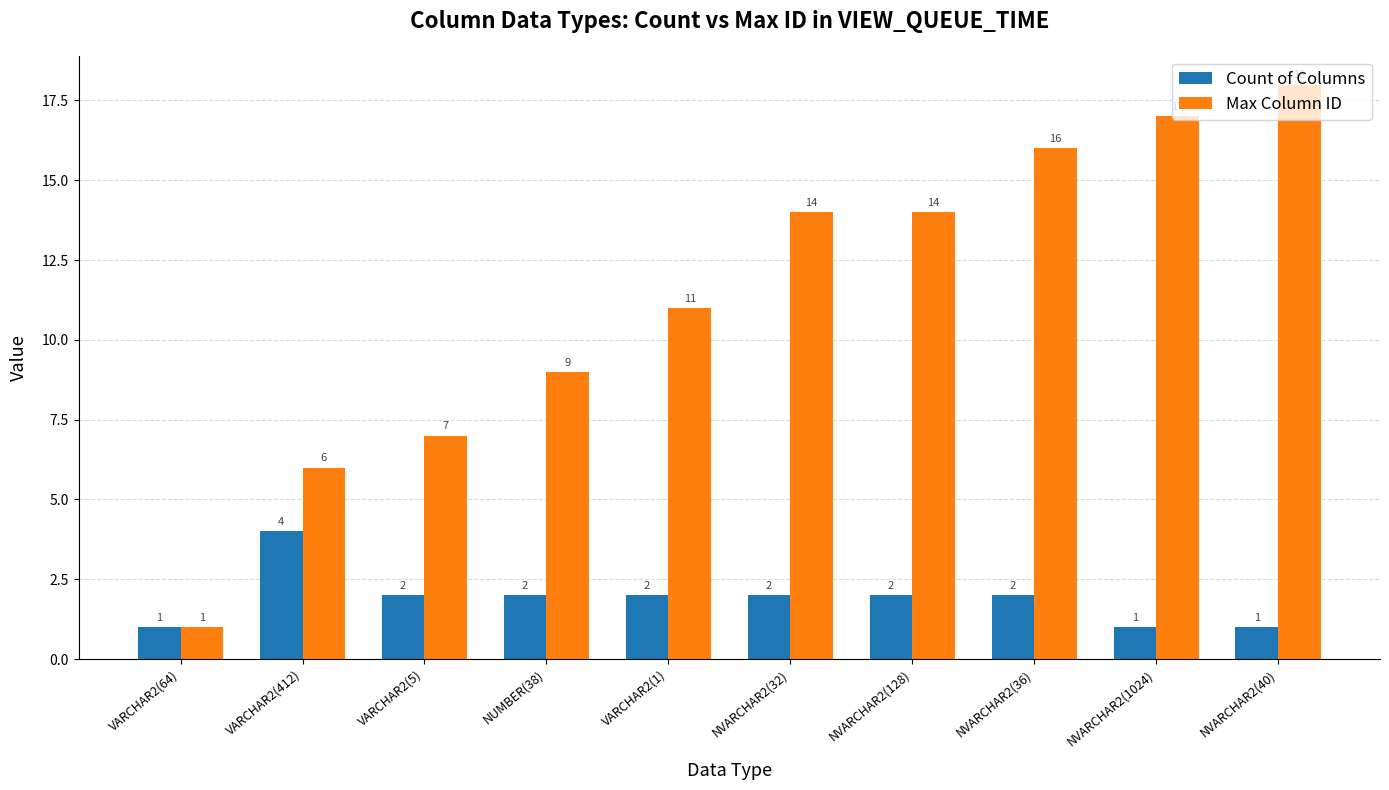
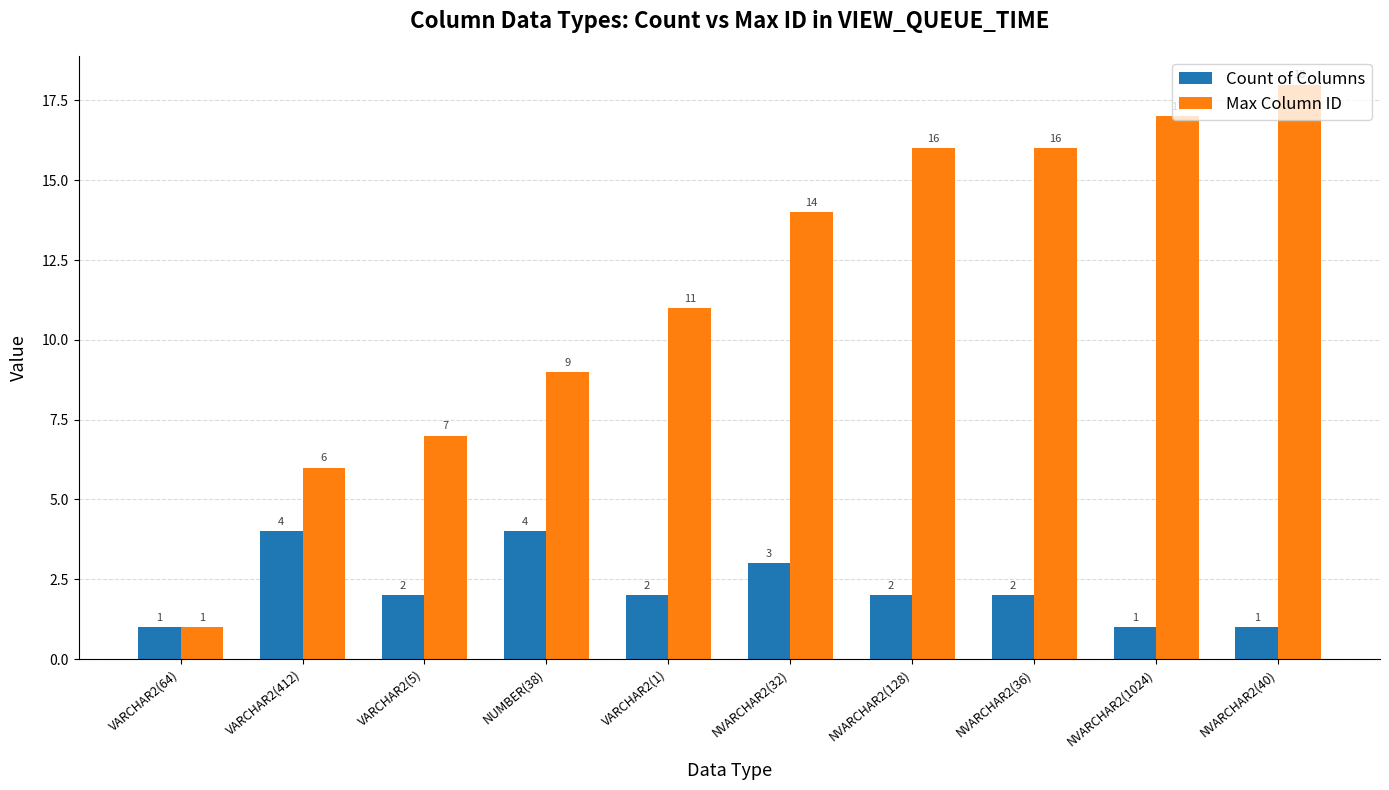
Count of Columns, NUMBER(38): 2 -> 4
Count of Columns, NVARCHAR2(32): 2 -> 3
Max Column ID, NVARCHAR2(128): 14 -> 16
